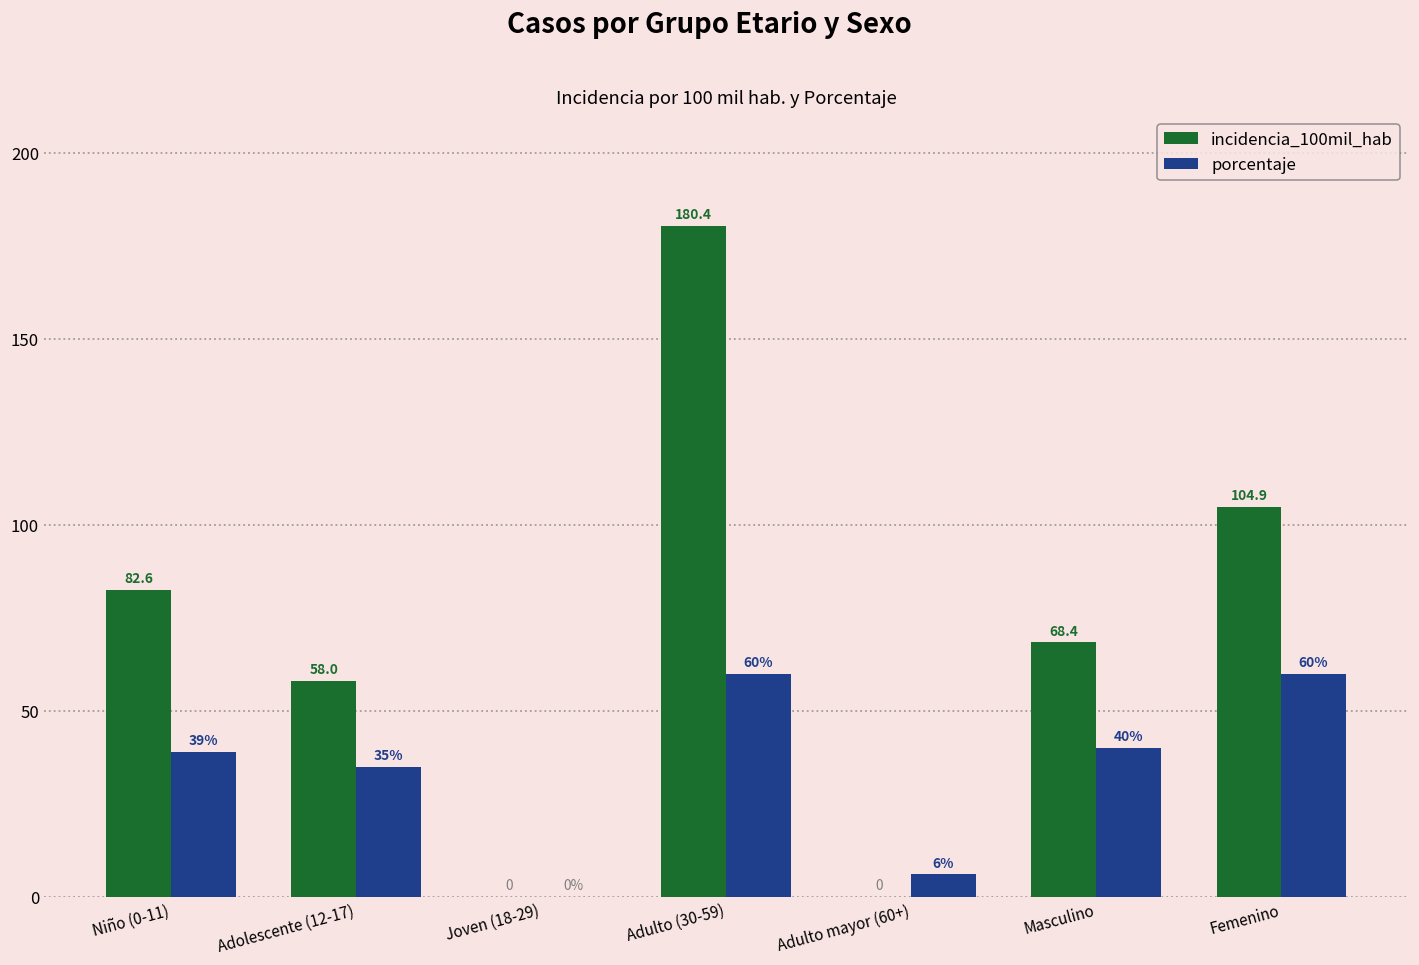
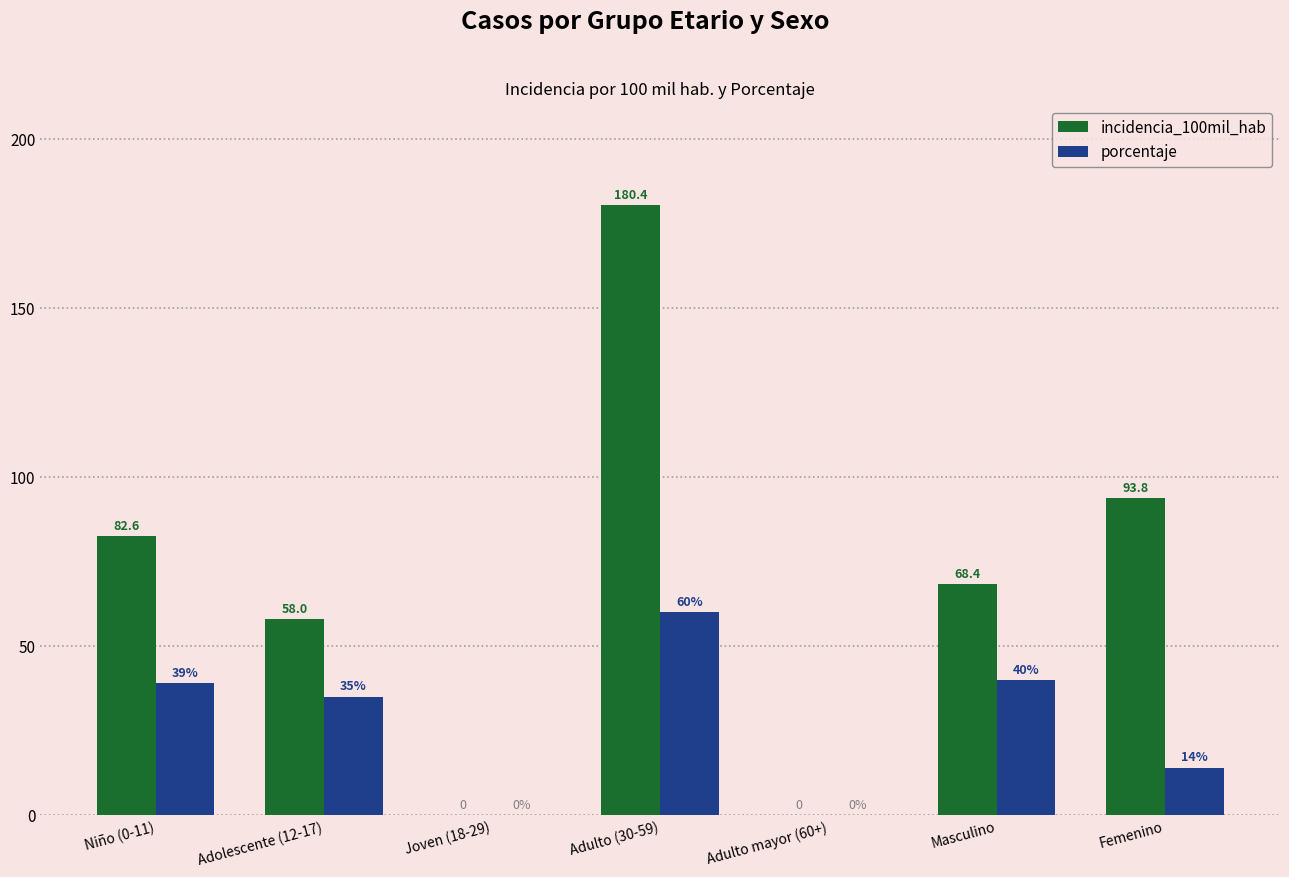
porcentaje, Adulto mayor (60+): 6% -> 0%
incidencia_100mil_hab, Femenino: 104.9 -> 93.8
porcentaje, Femenino: 60% -> 14%
